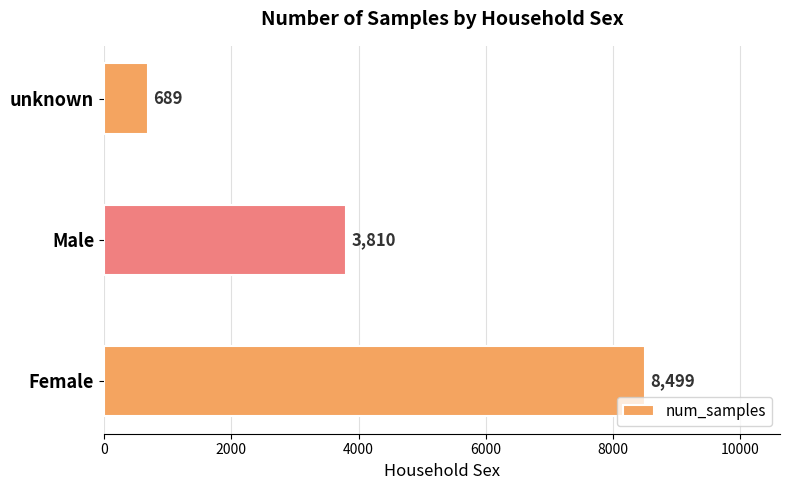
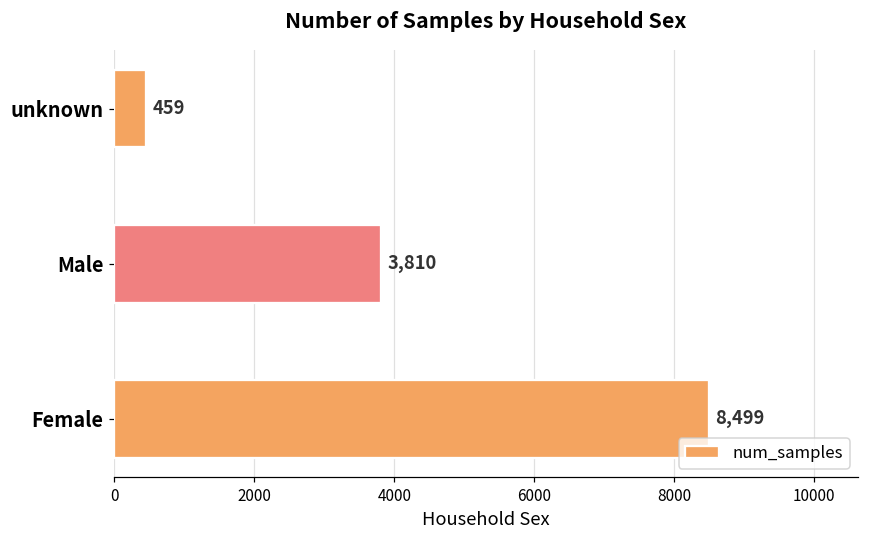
unknown: 689 -> 459
